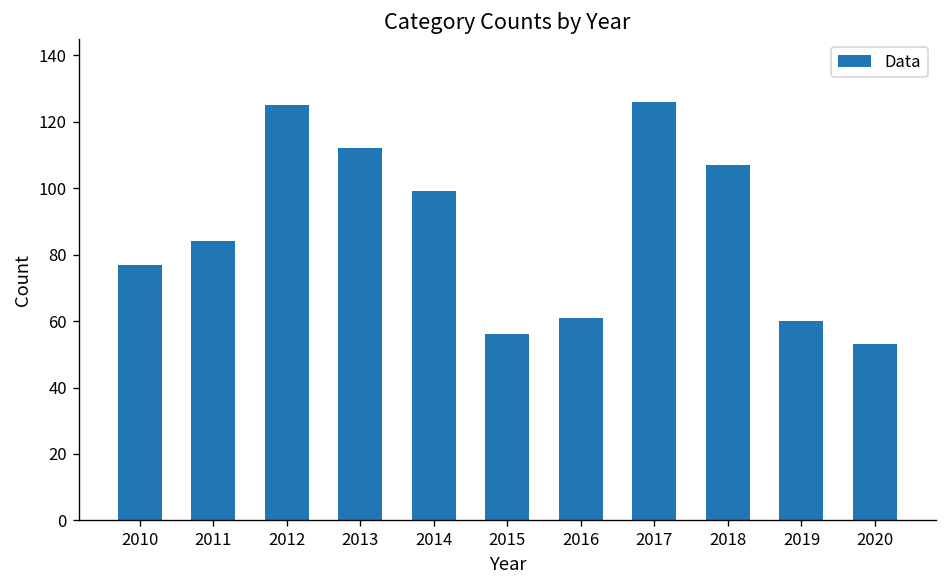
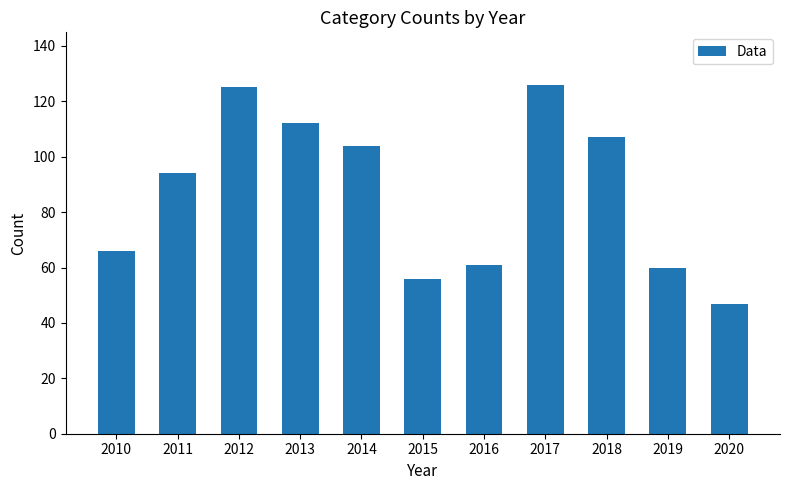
2010: 77 -> 66
2011: 84 -> 94
2014: 99 -> 104
2020: 53 -> 47
